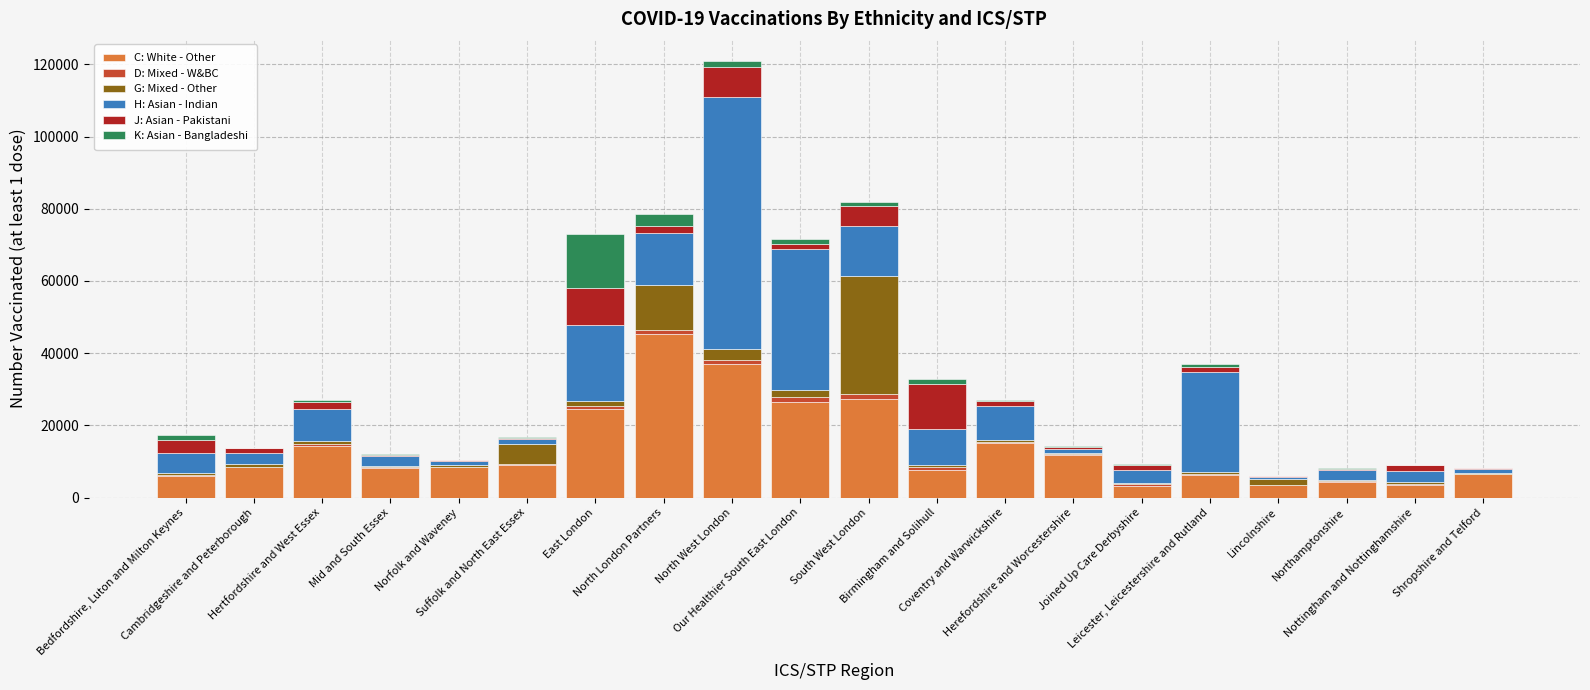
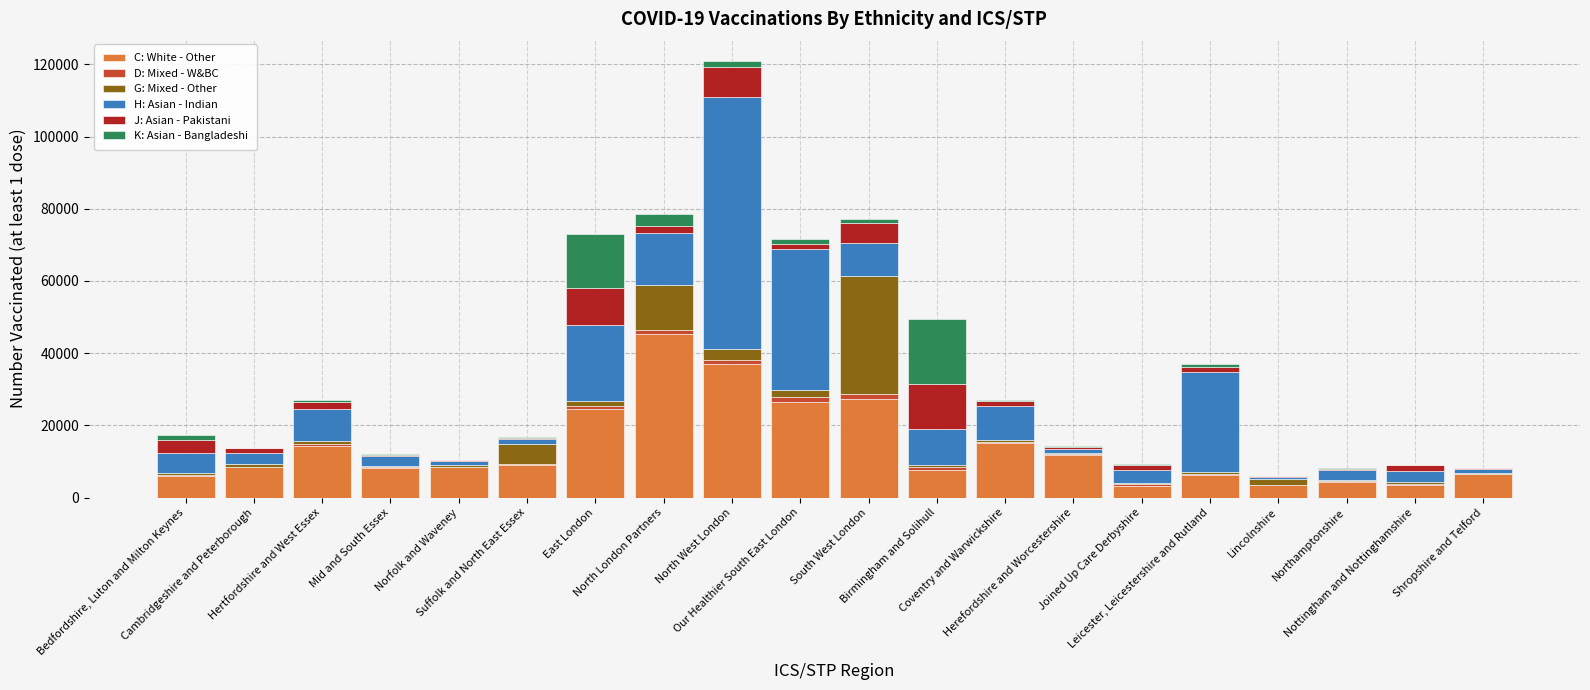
H: Asian - Indian, South West London: 14000 -> 9000
K: Asian - Bangladeshi, Birmingham and Solihull: 1000 -> 18000
